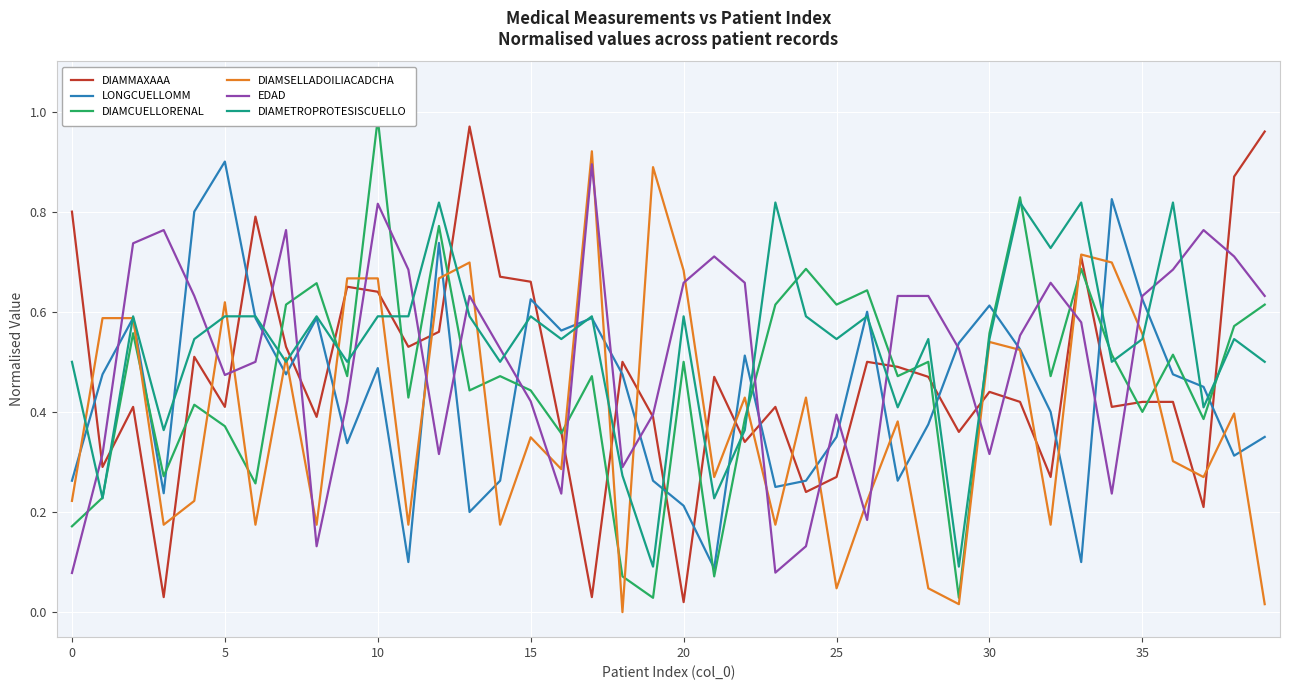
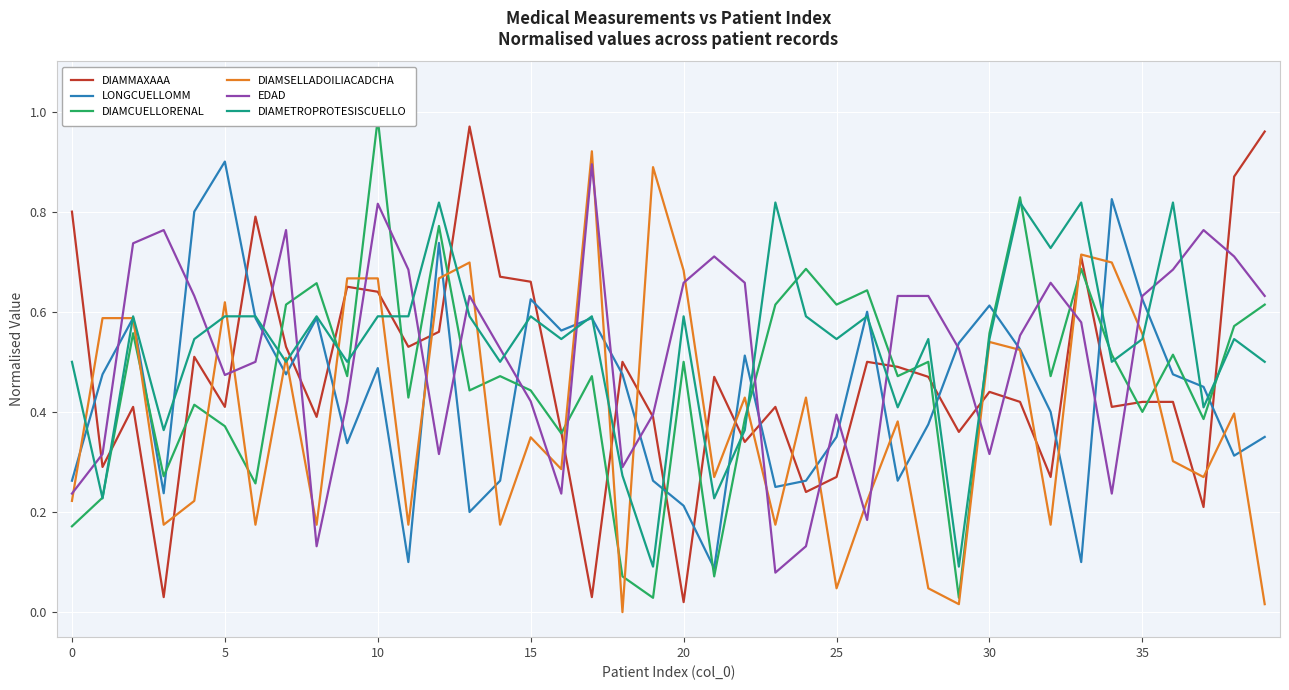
EDAD, 0: 0.08 -> 0.24
